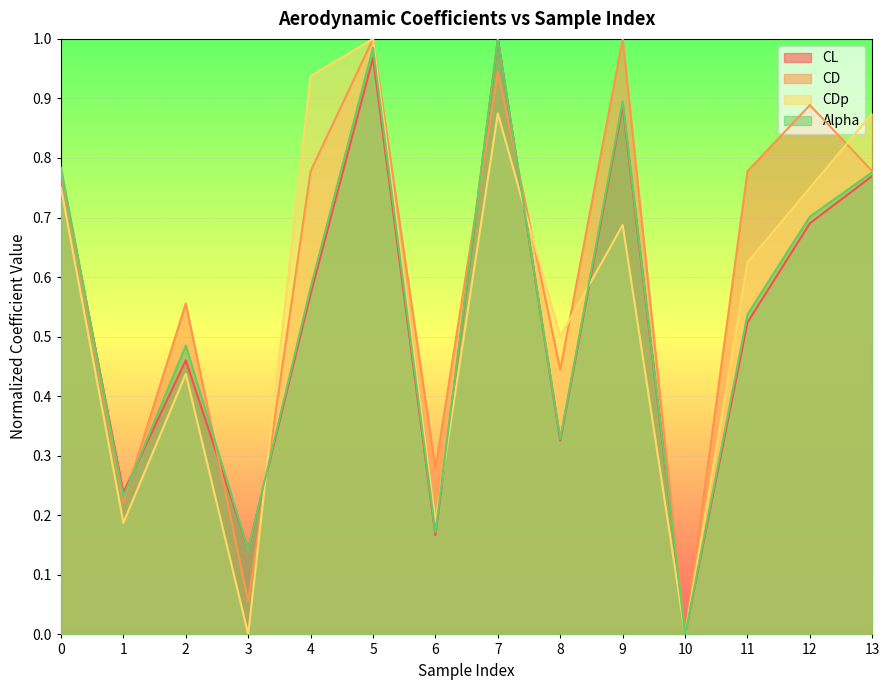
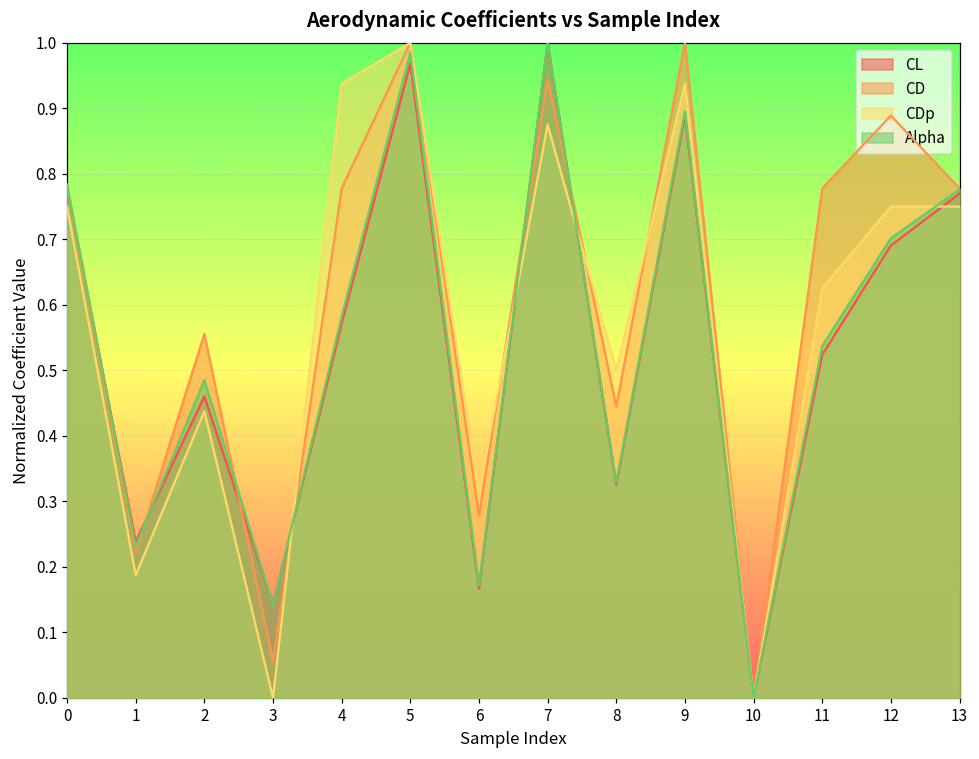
CDp, 6: 0.19 -> 0.31
CDp, 9: 0.69 -> 0.94
CDp, 13: 0.87 -> 0.75
